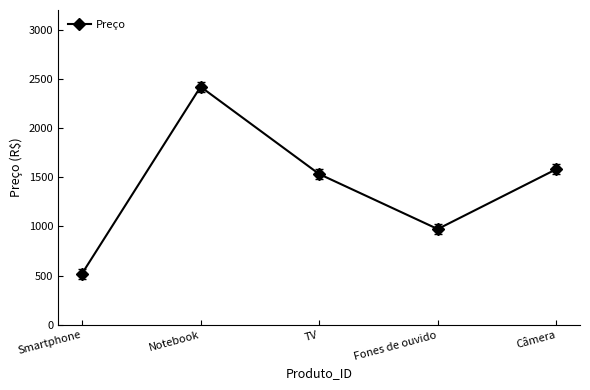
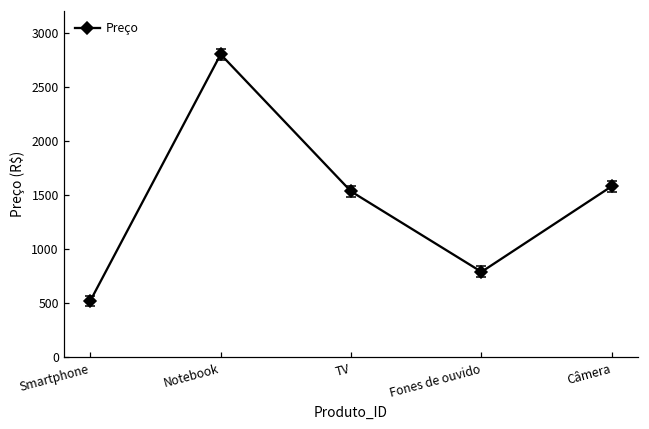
Preço, Notebook: 2400 -> 2800
Preço, Fones de ouvido: 1000 -> 800
